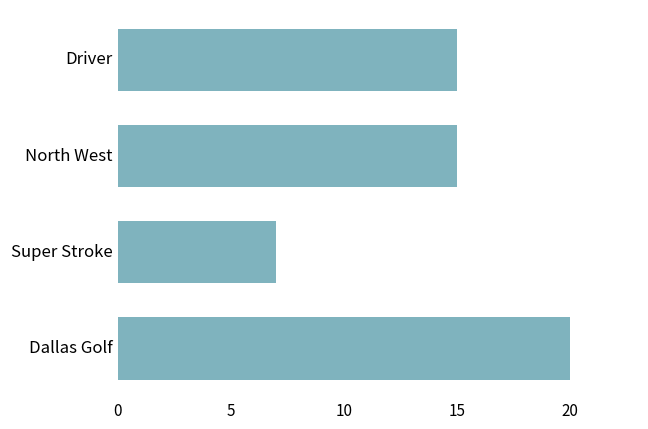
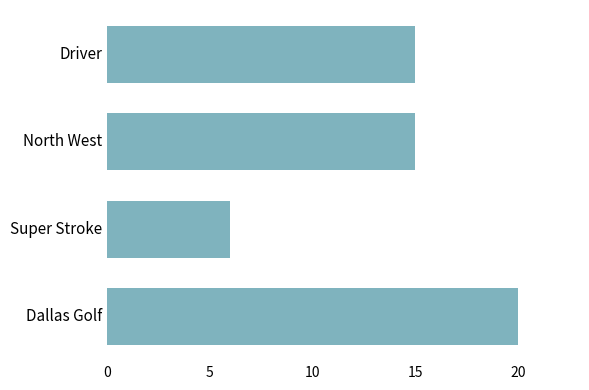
Super Stroke: 7 -> 6
